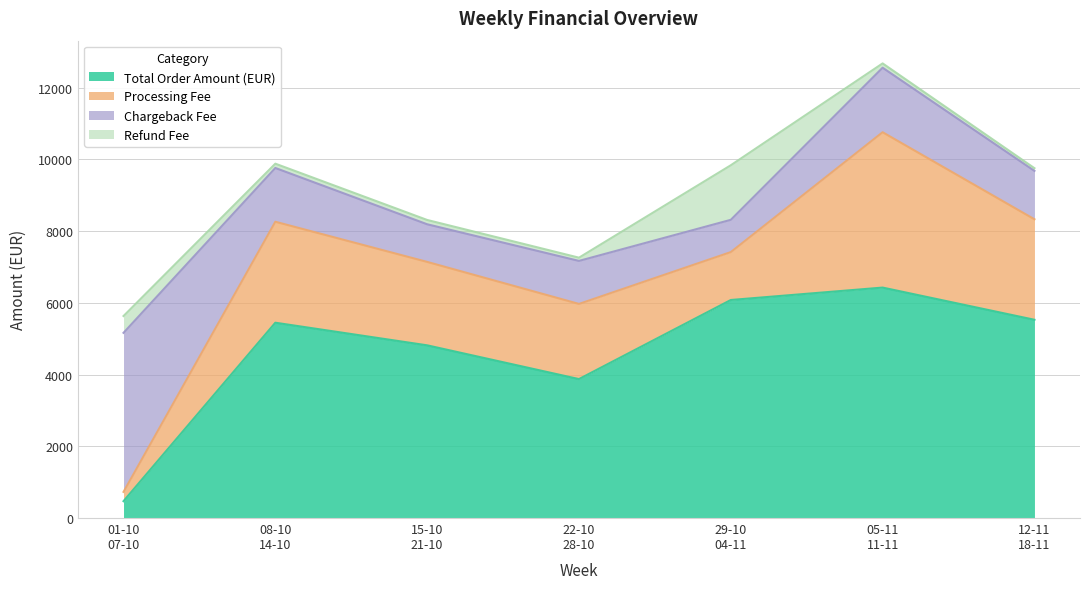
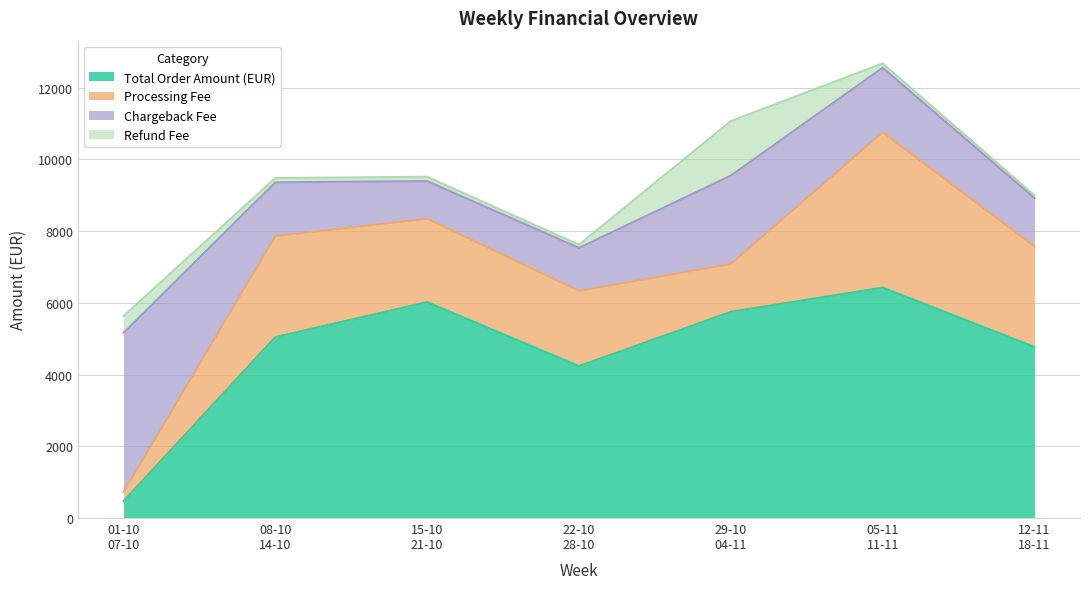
Total Order Amount (EUR), 08-10 14-10: 5400 -> 5000
Total Order Amount (EUR), 15-10 21-10: 4800 -> 6000
Total Order Amount (EUR), 22-10 28-10: 3900 -> 4200
Total Order Amount (EUR), 29-10 04-11: 6100 -> 5800
Chargeback Fee, 29-10 04-11: 900 -> 2500
Total Order Amount (EUR), 12-11 18-11: 5500 -> 4800
